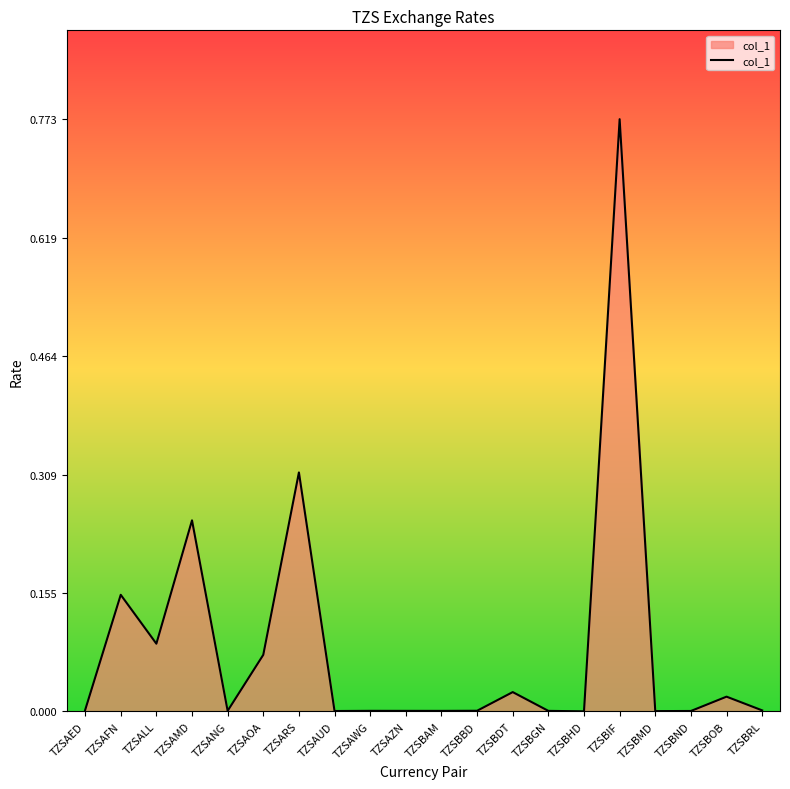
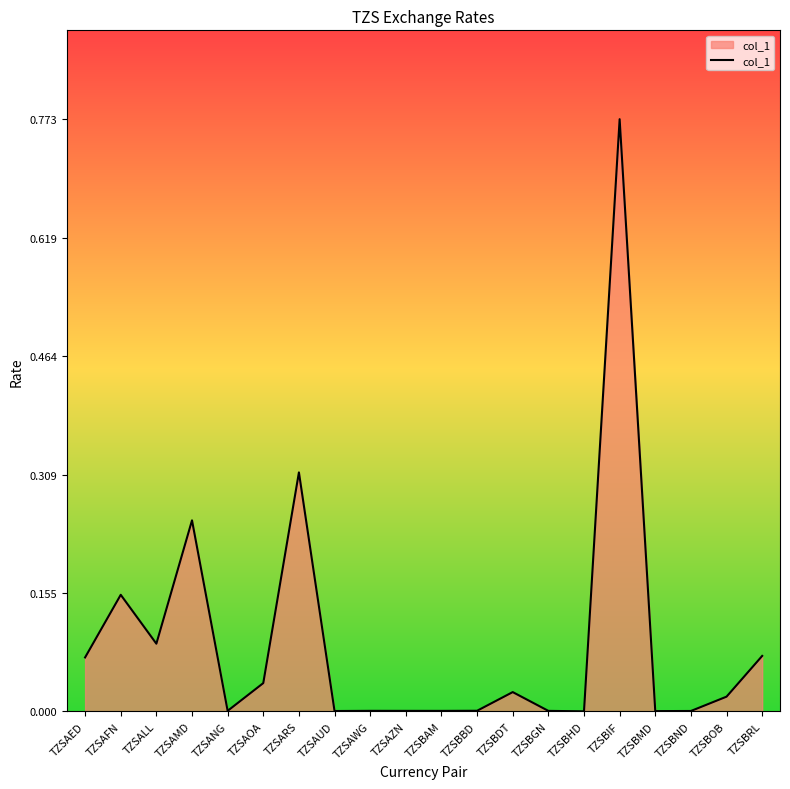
TZSAED: 0.00 -> 0.07
TZSAOA: 0.07 -> 0.04
TZSBRL: 0.00 -> 0.07
